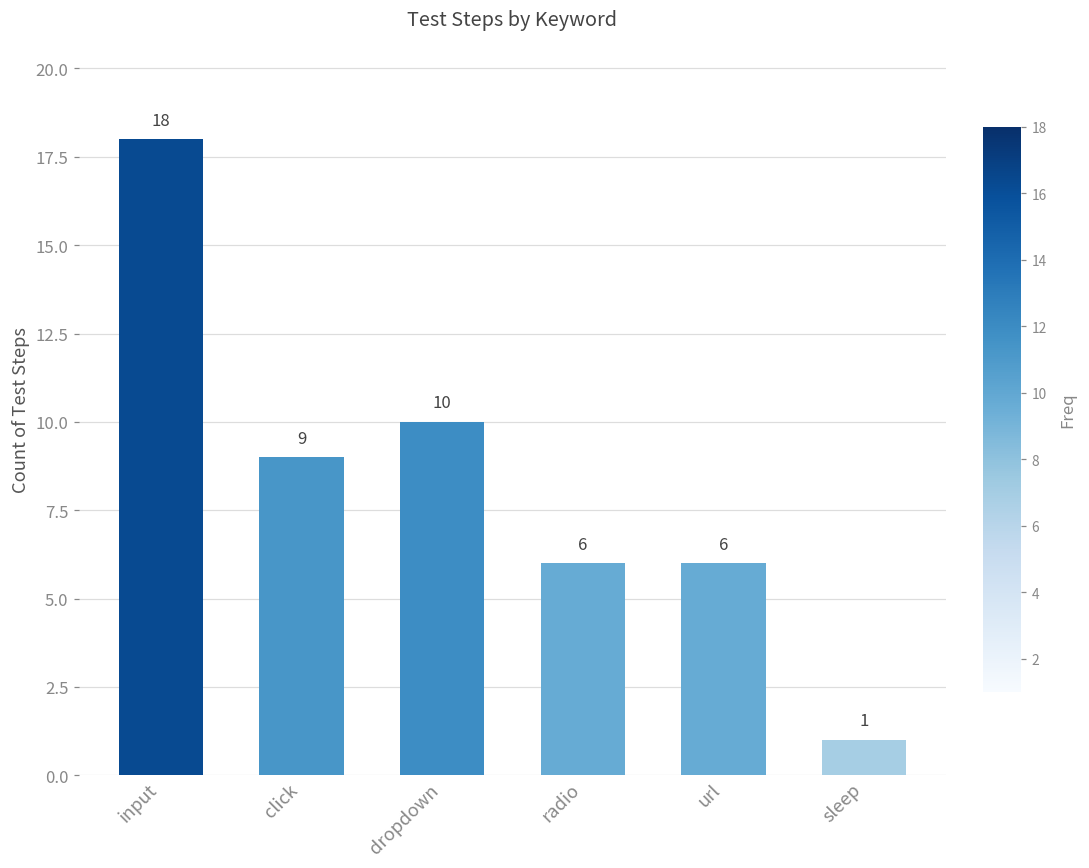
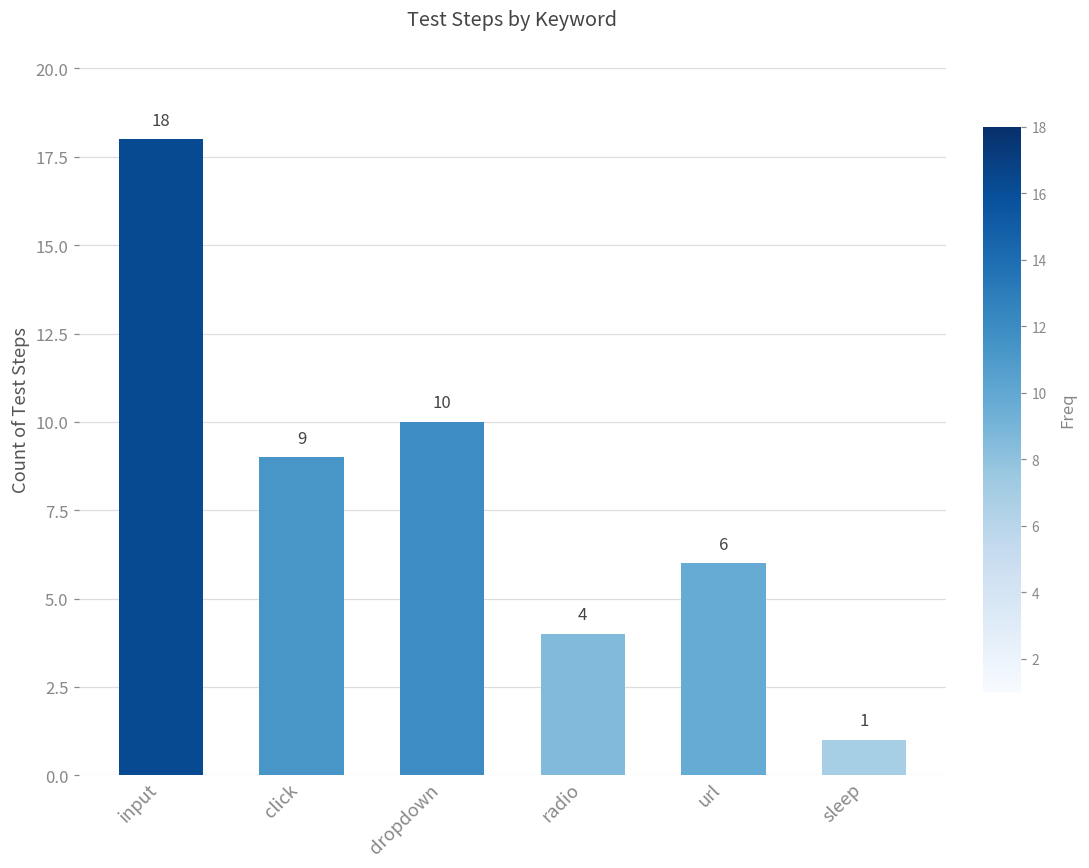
radio: 6 -> 4
